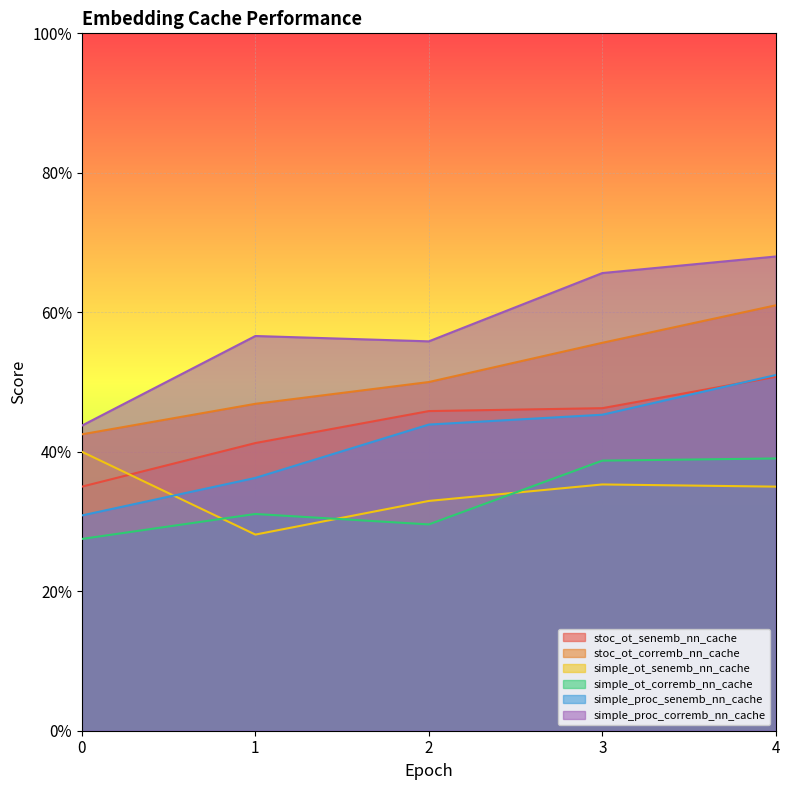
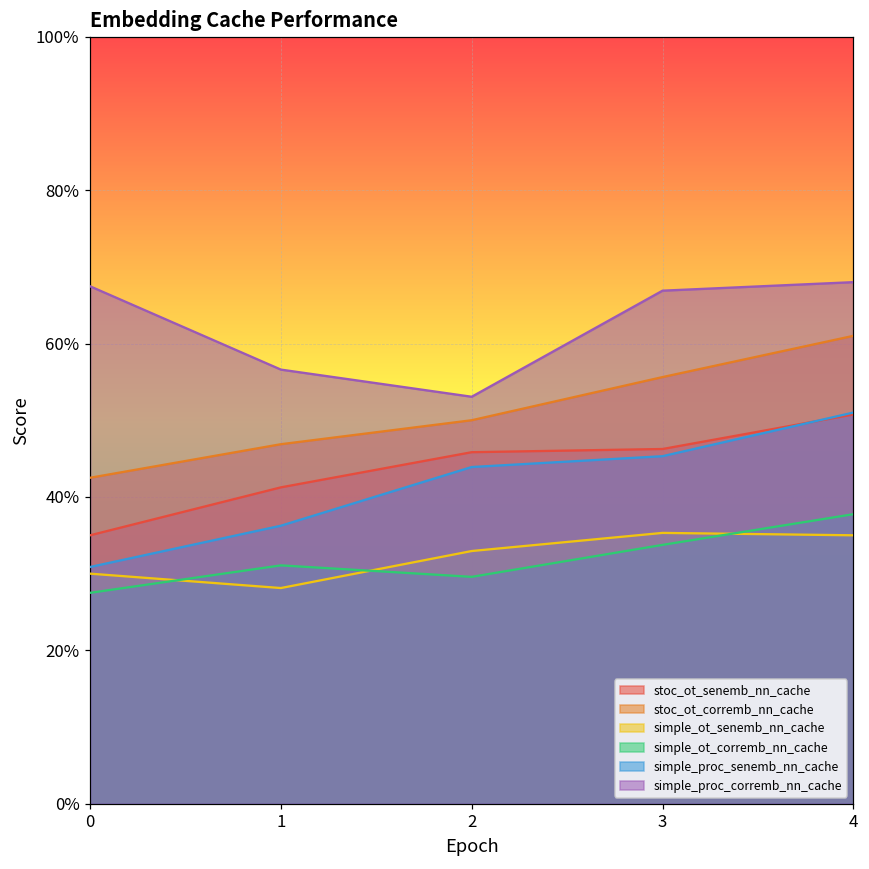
simple_ot_senemb_nn_cache, 0: 40% -> 30%
simple_proc_corremb_nn_cache, 0: 44% -> 67%
simple_proc_corremb_nn_cache, 2: 56% -> 53%
simple_ot_corremb_nn_cache, 3: 39% -> 34%
simple_proc_corremb_nn_cache, 3: 66% -> 67%
simple_ot_corremb_nn_cache, 4: 39% -> 38%
